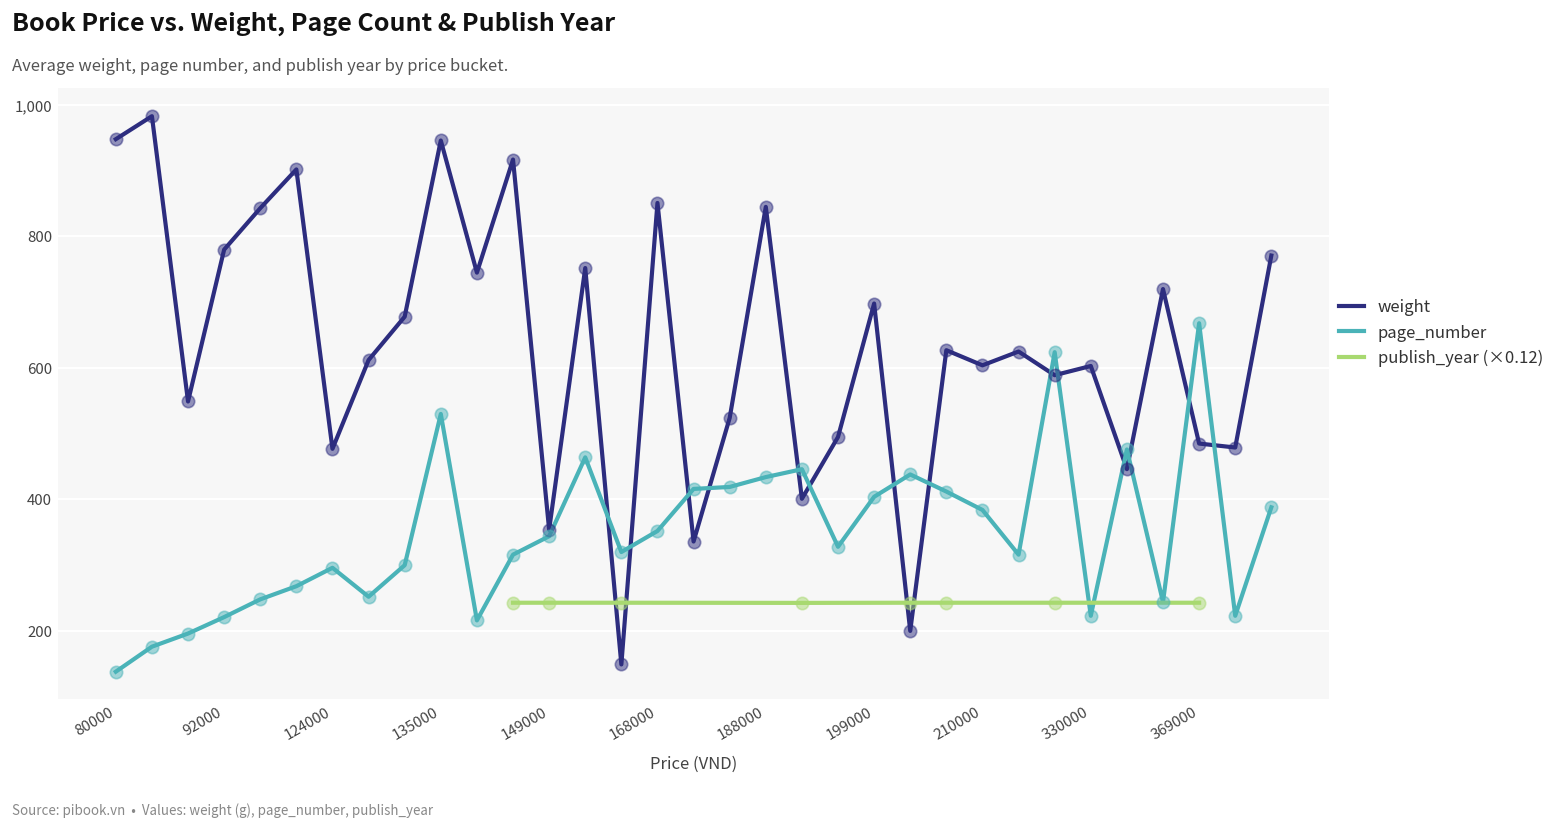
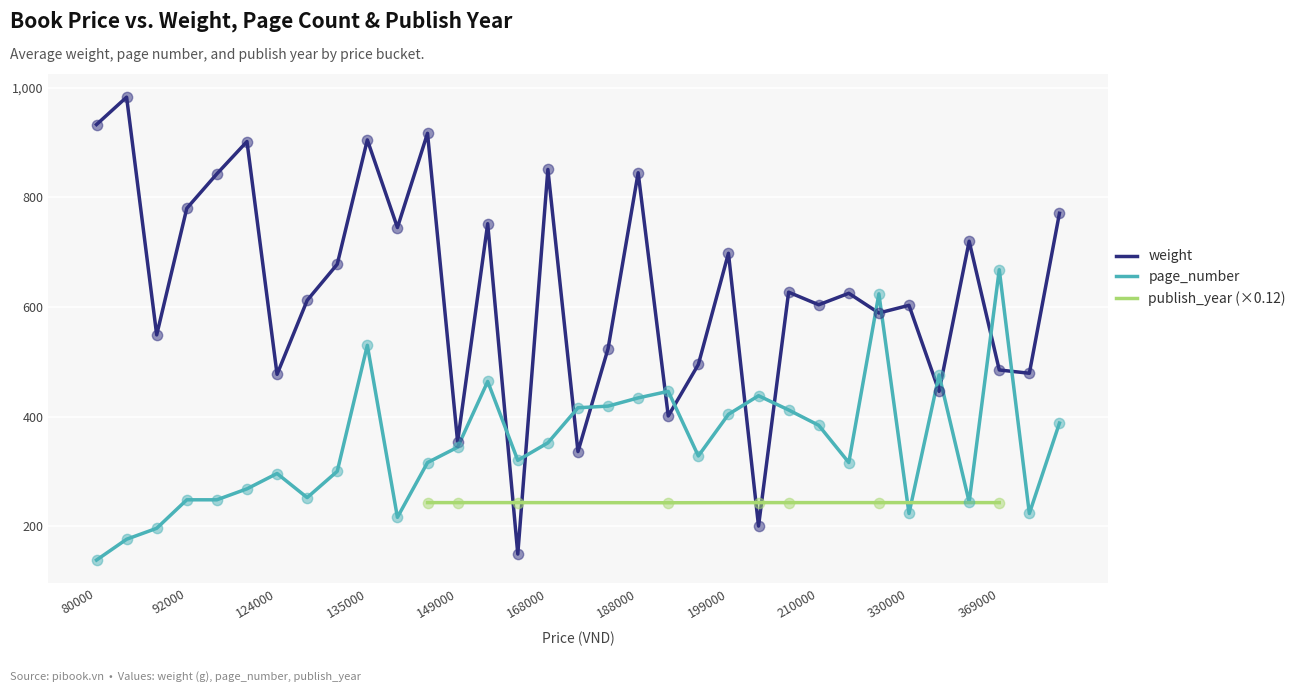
weight, 80000: 950 -> 930
page_number, 92000: 220 -> 250
weight, 135000: 950 -> 910
